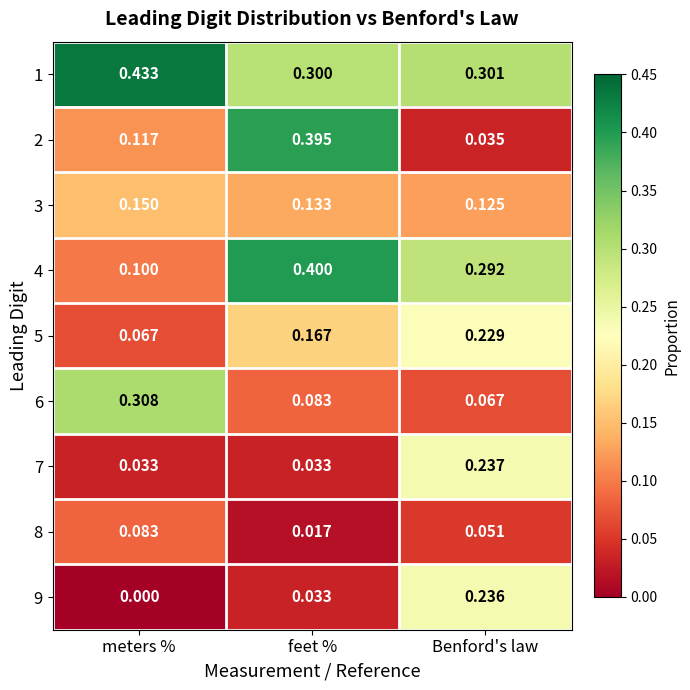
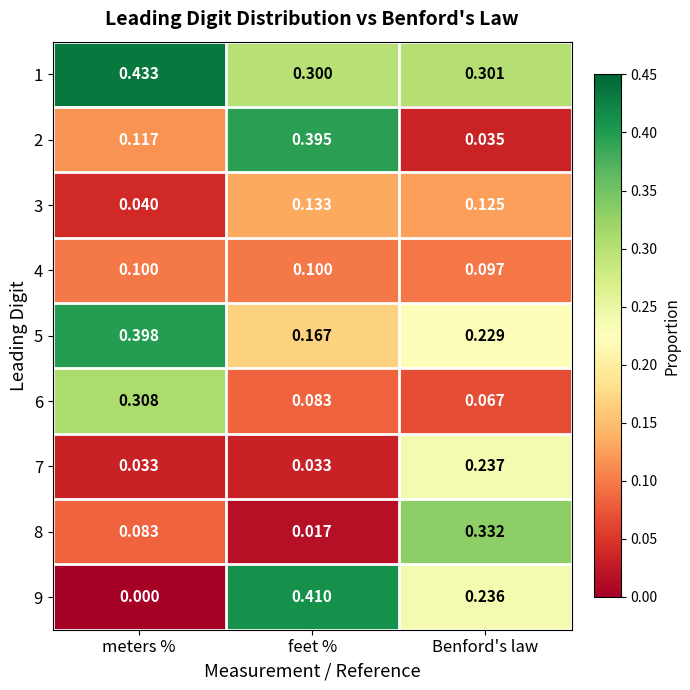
3, meters %: 0.150 -> 0.040
4, feet %: 0.400 -> 0.100
4, Benford's law: 0.292 -> 0.097
5, meters %: 0.067 -> 0.398
8, Benford's law: 0.051 -> 0.332
9, feet %: 0.033 -> 0.410
